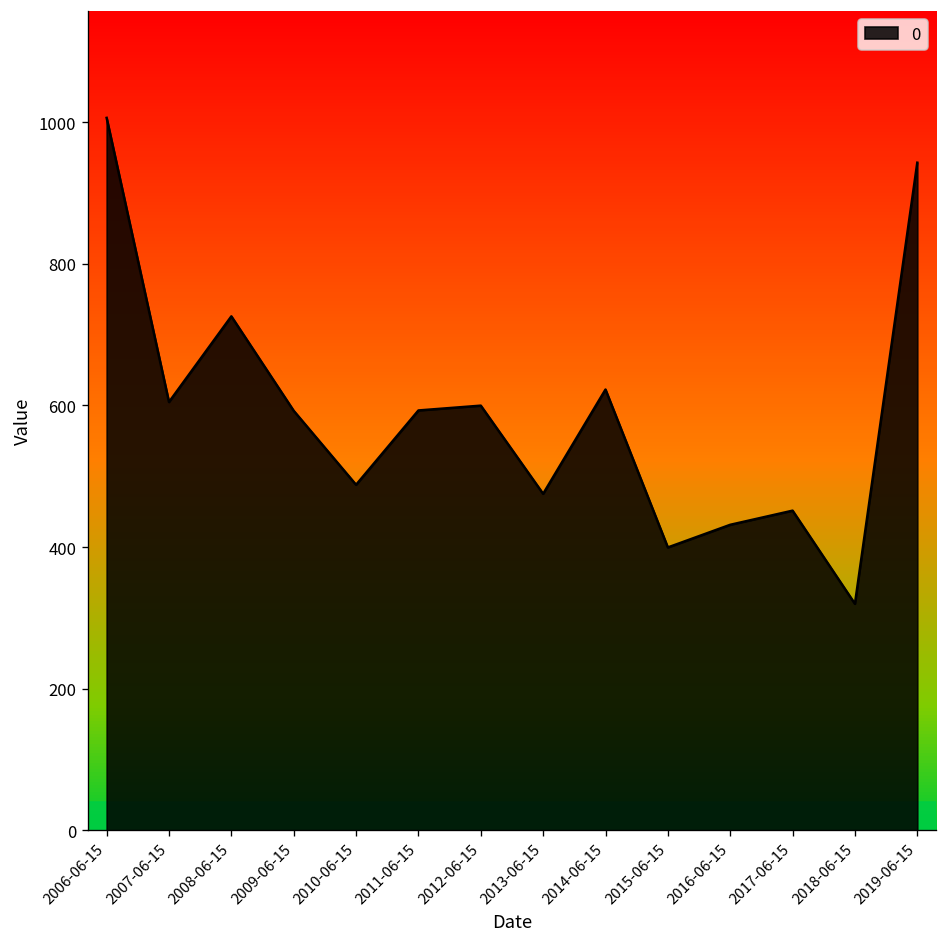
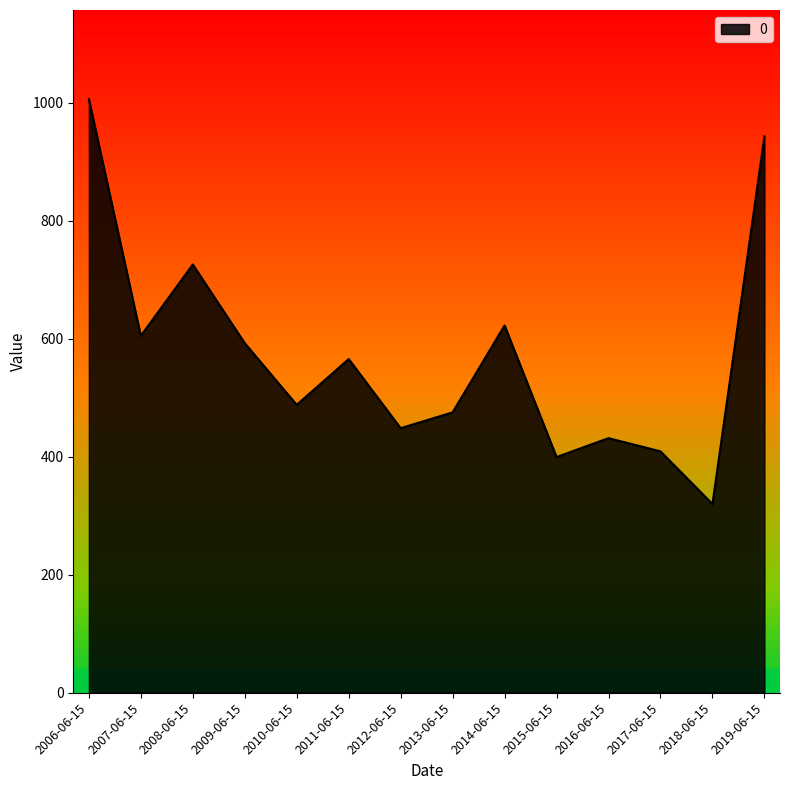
2011-06-15: 590 -> 570
2012-06-15: 600 -> 450
2017-06-15: 450 -> 410
